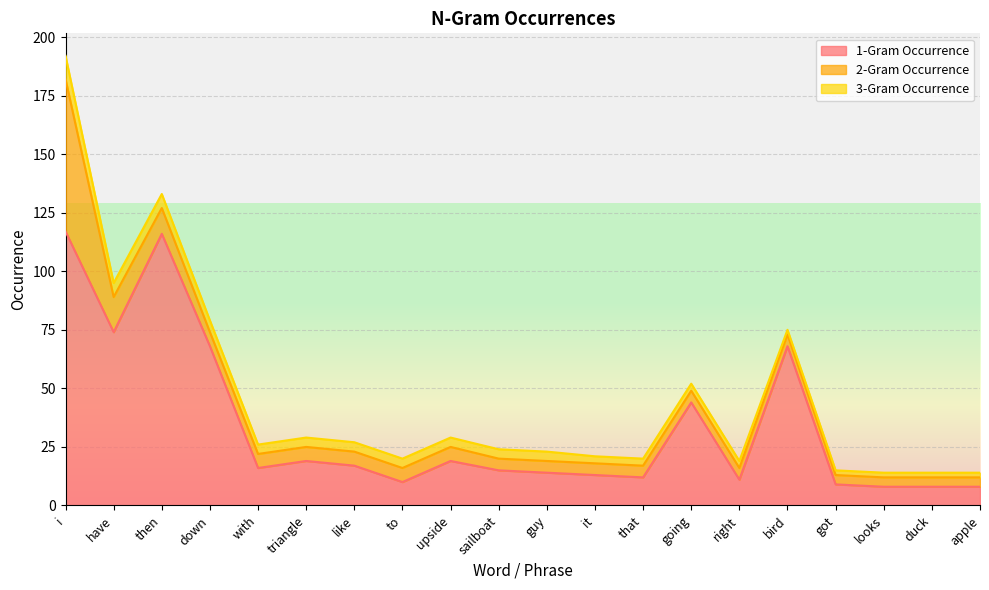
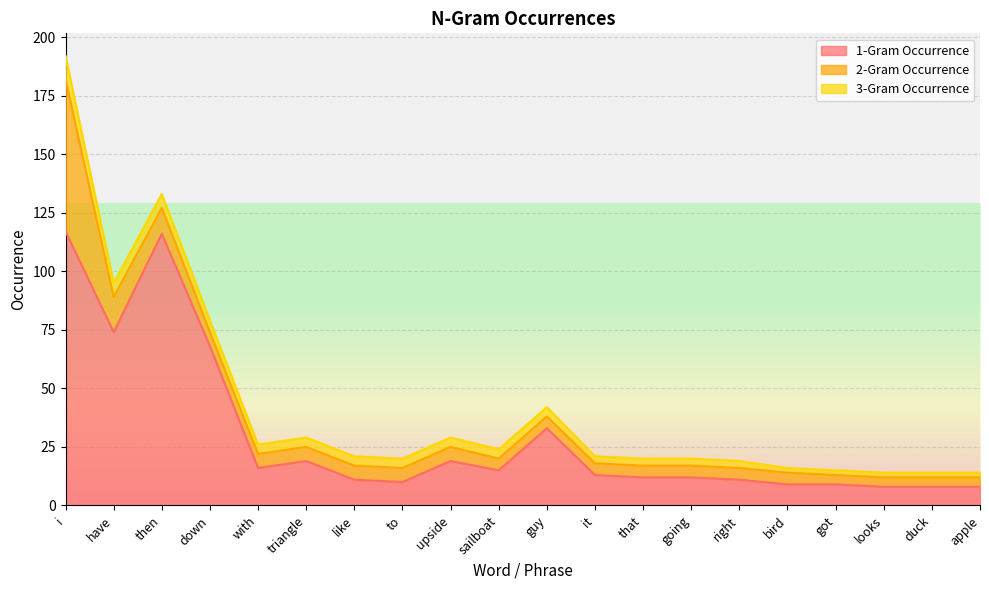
1-Gram Occurrence, like: 17 -> 11
1-Gram Occurrence, guy: 14 -> 33
1-Gram Occurrence, going: 44 -> 12
1-Gram Occurrence, bird: 68 -> 9
